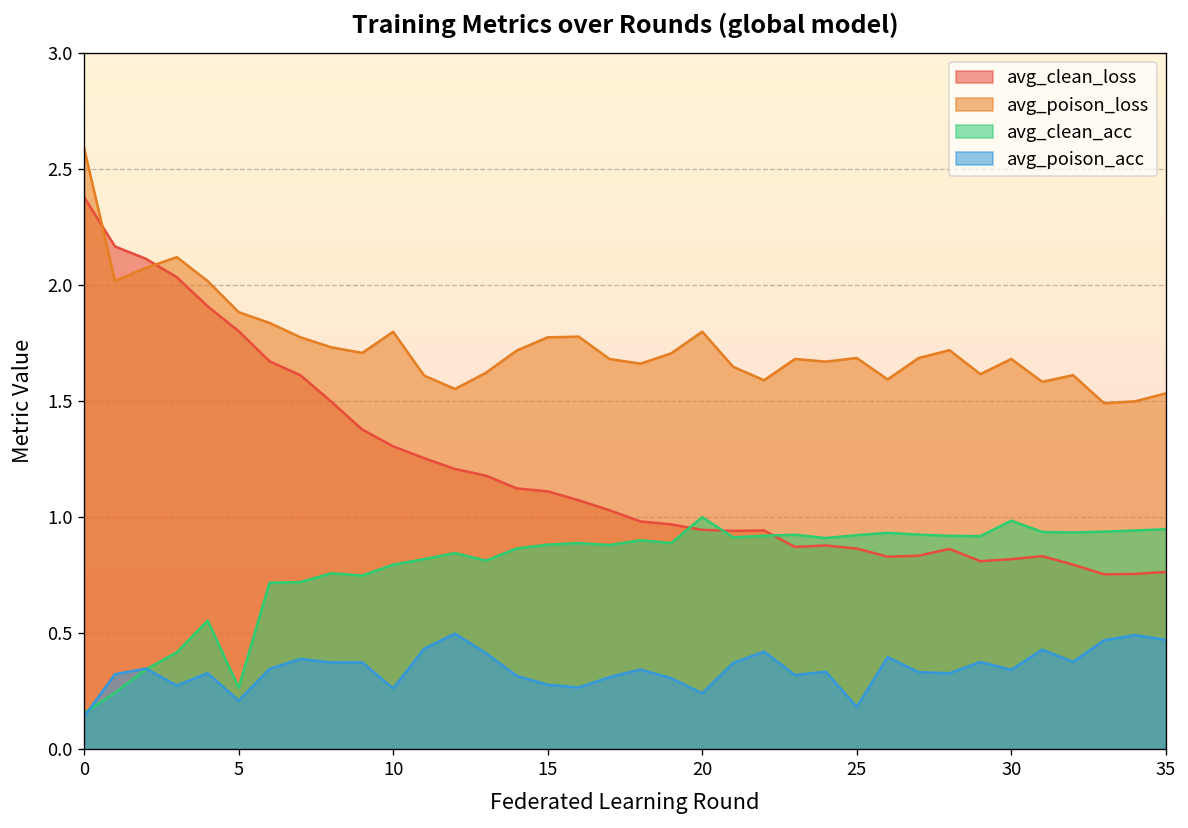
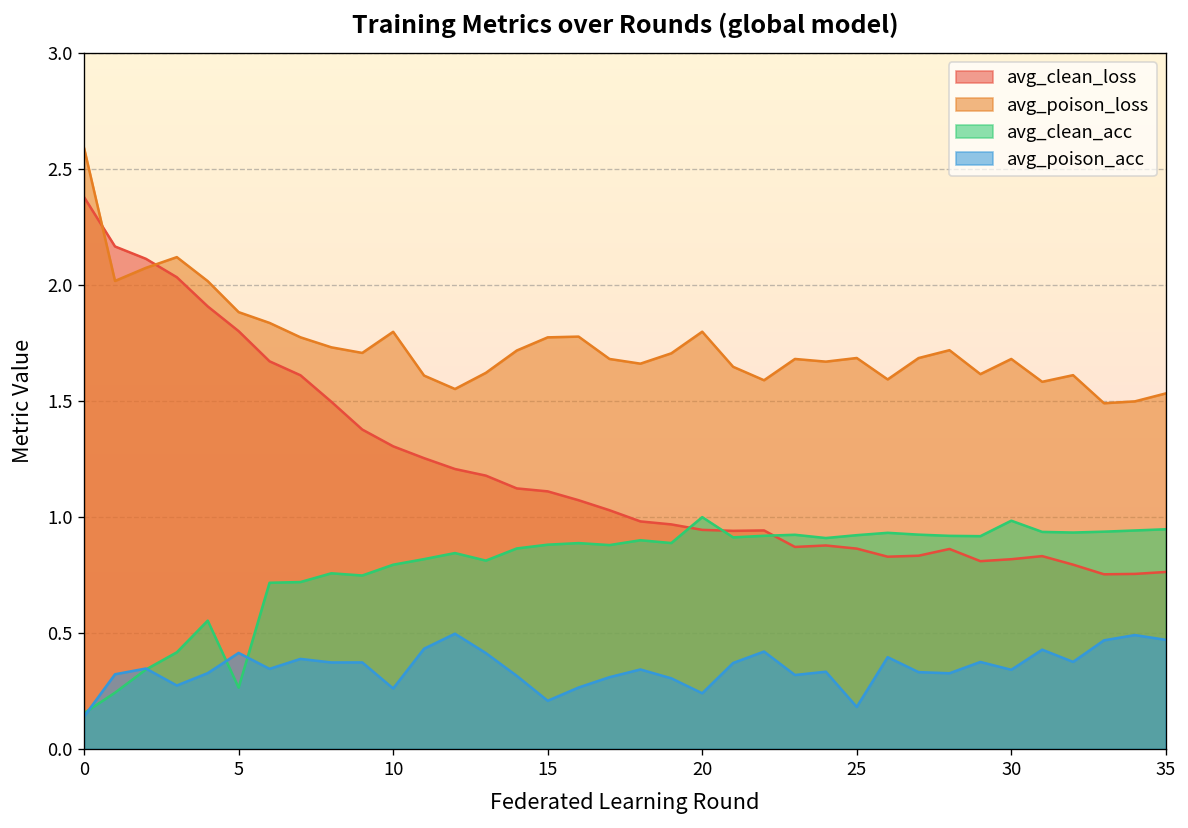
avg_poison_acc, 5: 0.21 -> 0.41
avg_poison_acc, 15: 0.28 -> 0.21
